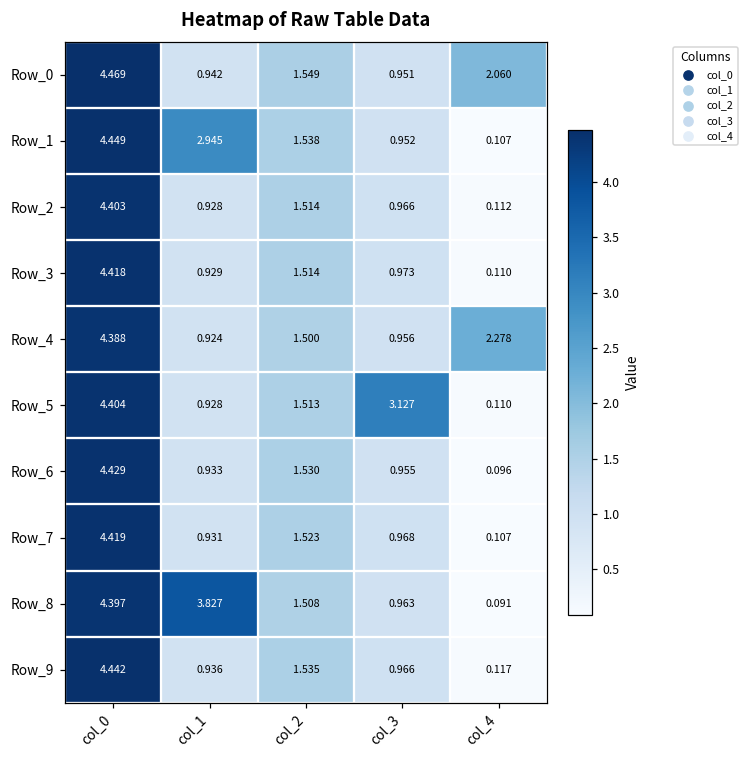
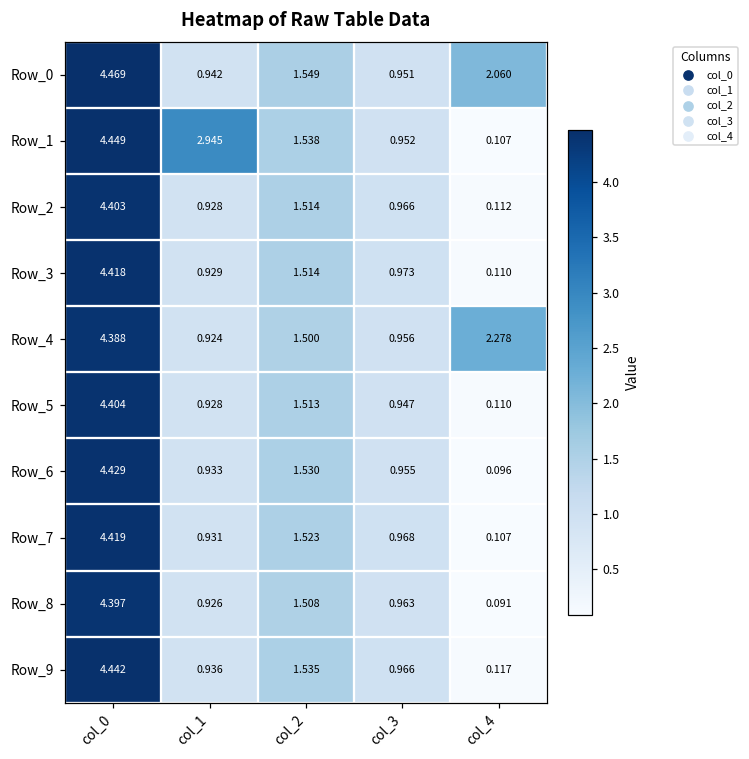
Row_5, col_3: 3.127 -> 0.947
Row_8, col_1: 3.827 -> 0.926
